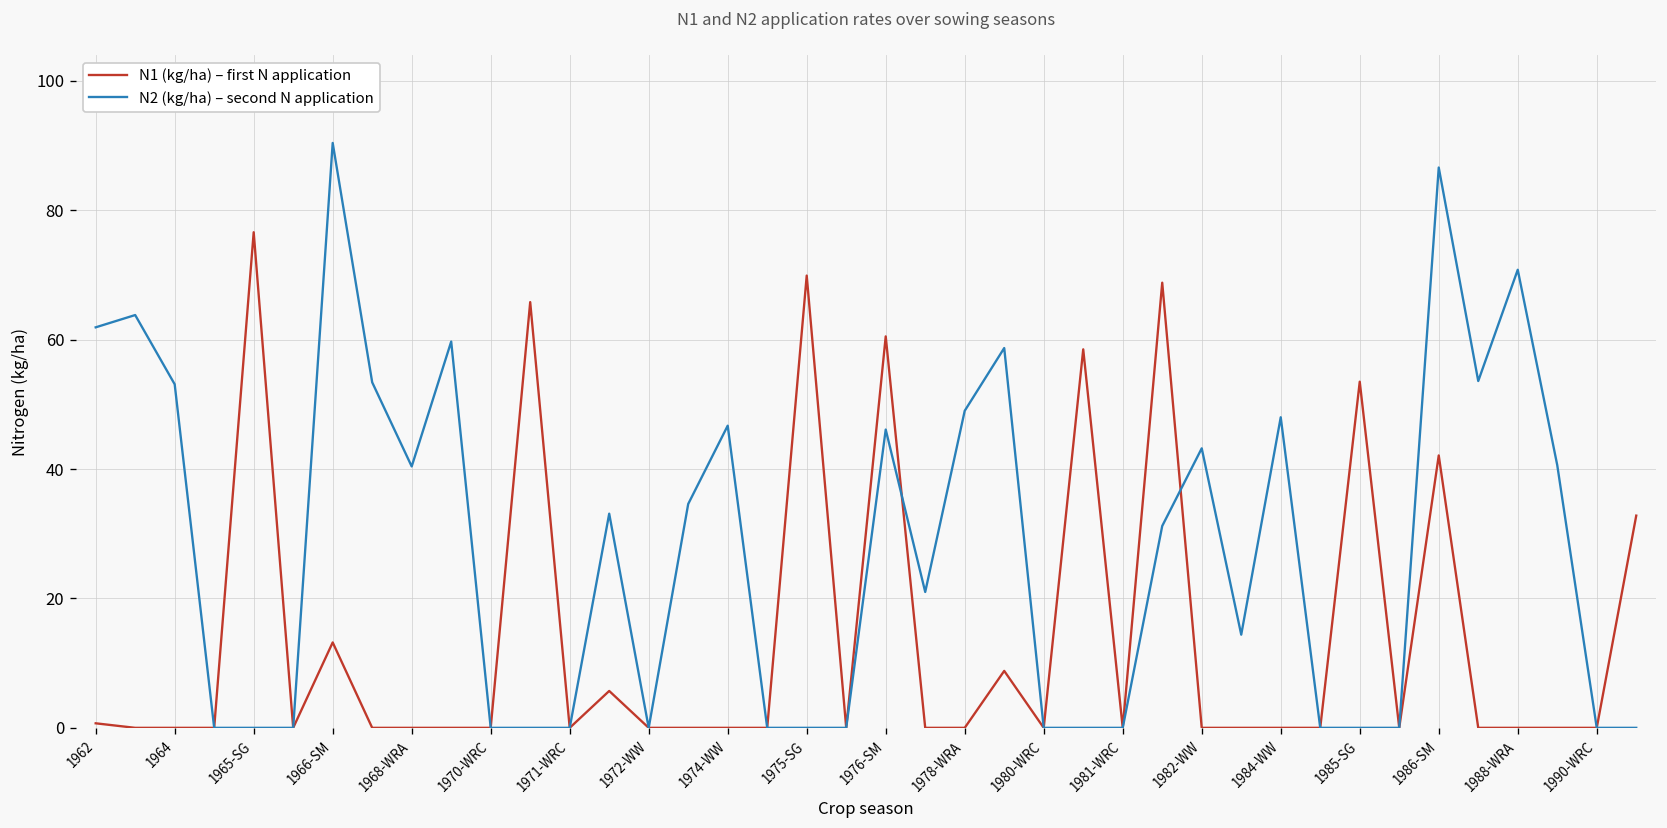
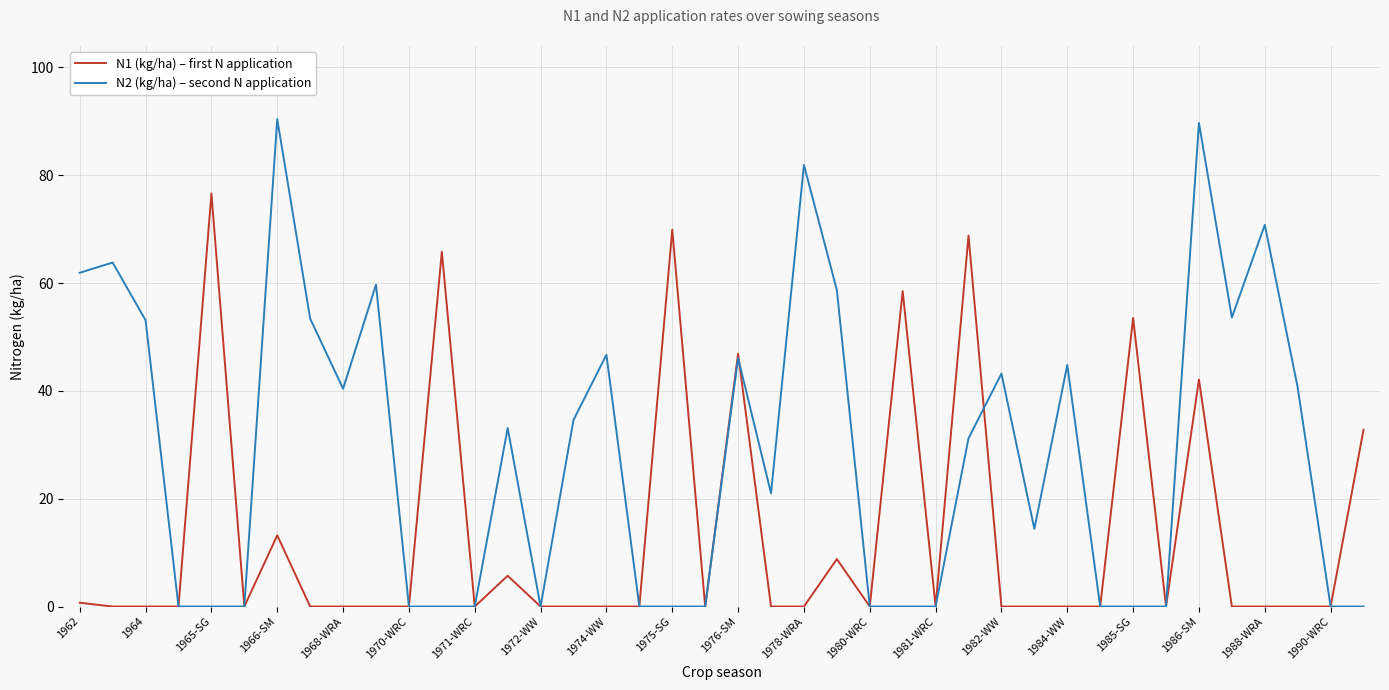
N1 (kg/ha) – first N application, 1976-SM: 61 -> 47
N2 (kg/ha) – second N application, 1978-WRA: 49 -> 82
N2 (kg/ha) – second N application, 1984-WW: 48 -> 45
N2 (kg/ha) – second N application, 1986-SM: 87 -> 90
